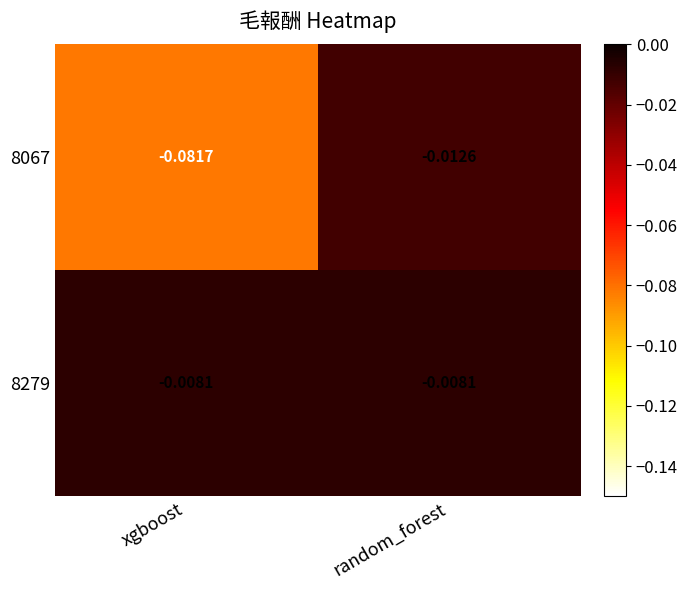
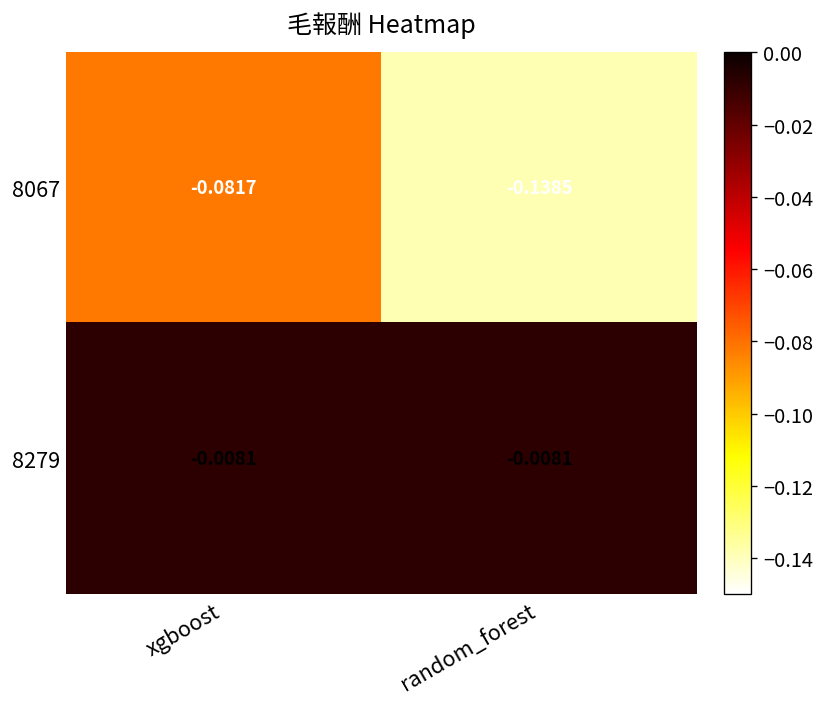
8067, random_forest: -0.0126 -> -0.1385
